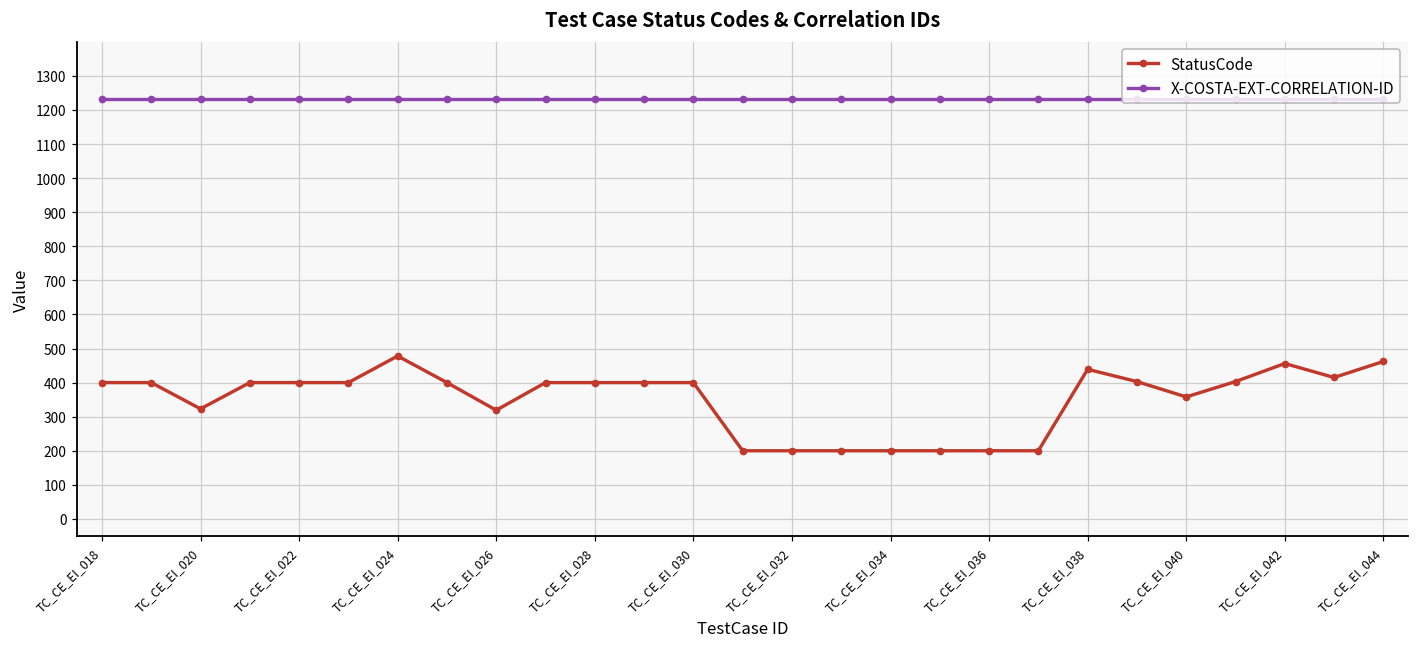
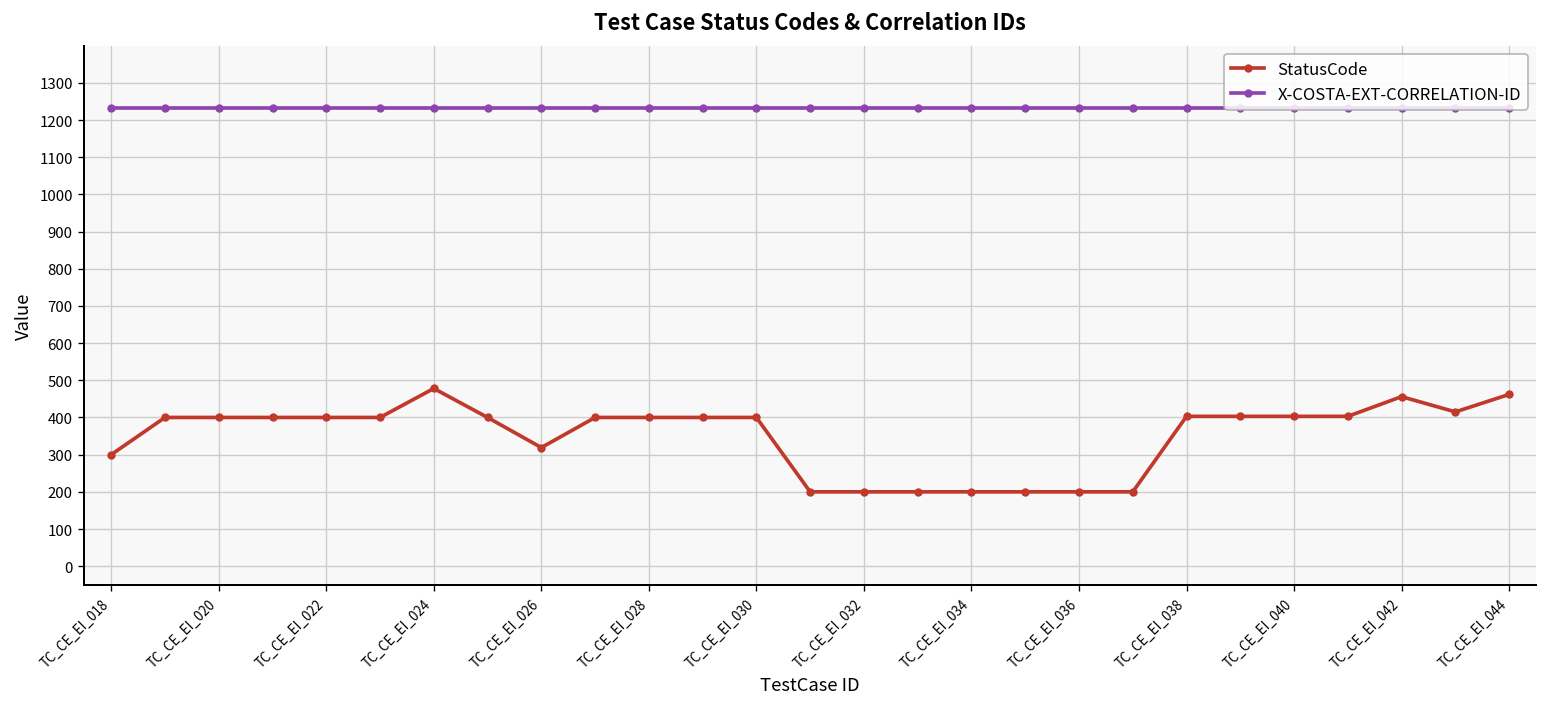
StatusCode, TC_CE_EI_018: 400 -> 300
StatusCode, TC_CE_EI_020: 320 -> 400
StatusCode, TC_CE_EI_038: 440 -> 400
StatusCode, TC_CE_EI_040: 360 -> 400
